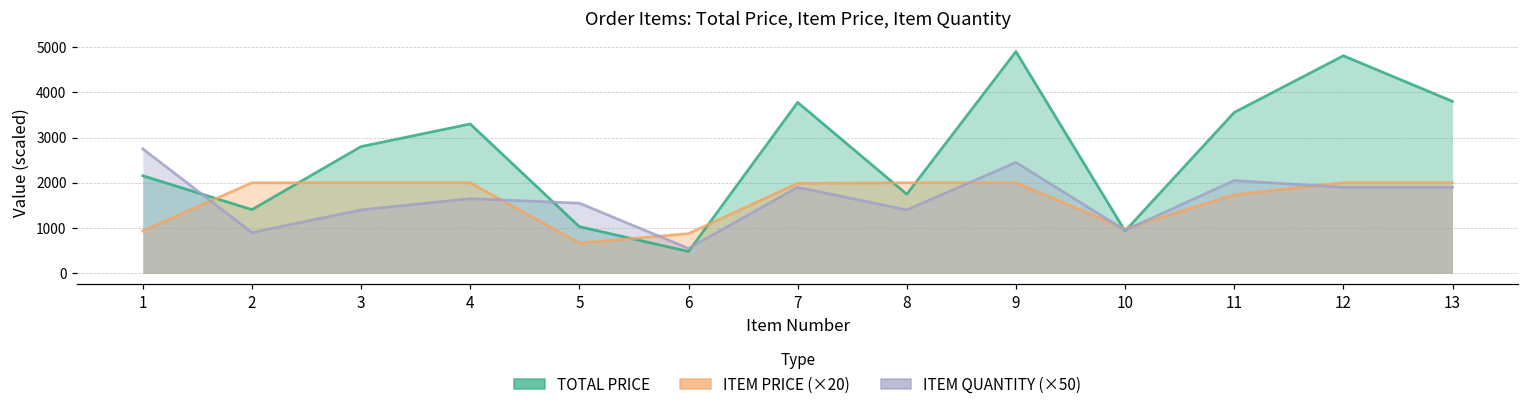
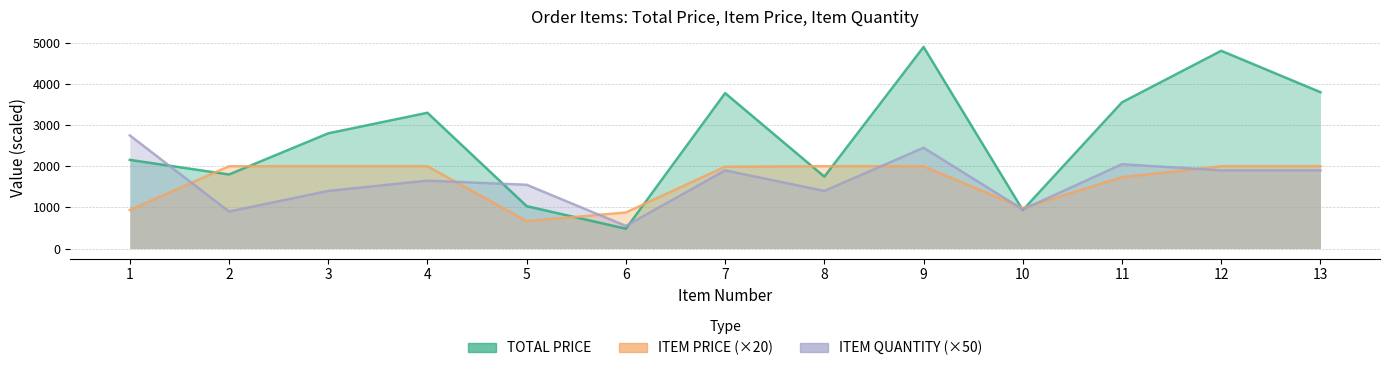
TOTAL PRICE, 2: 1400 -> 1800
